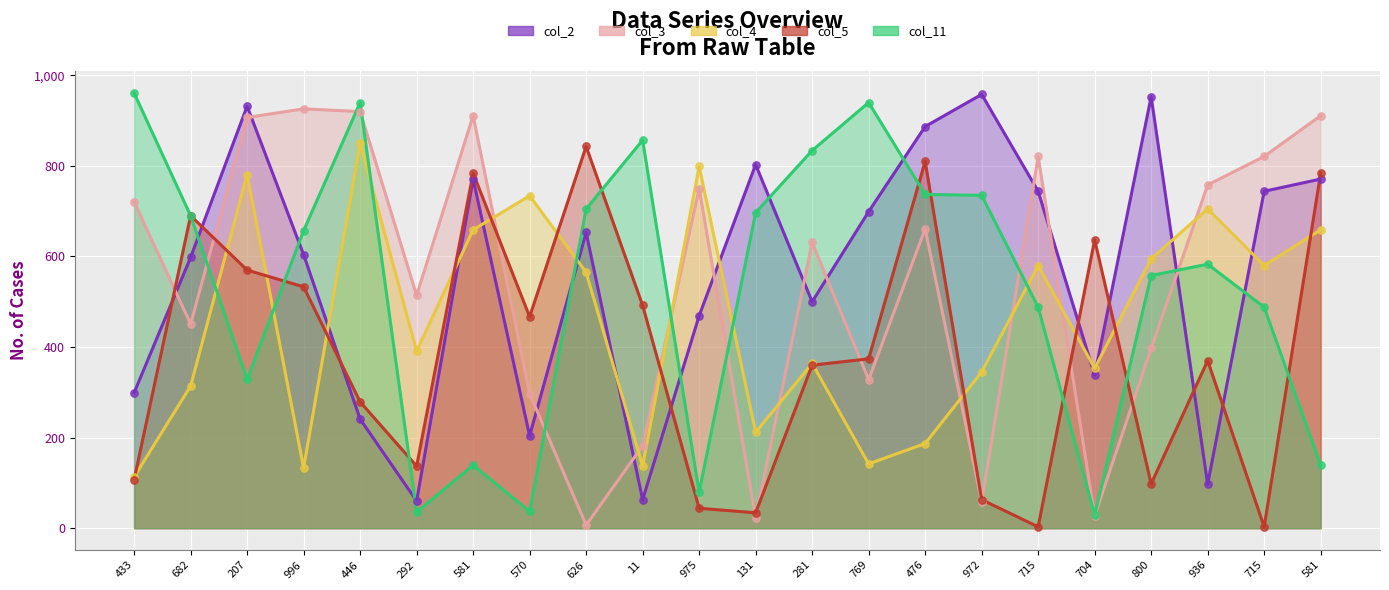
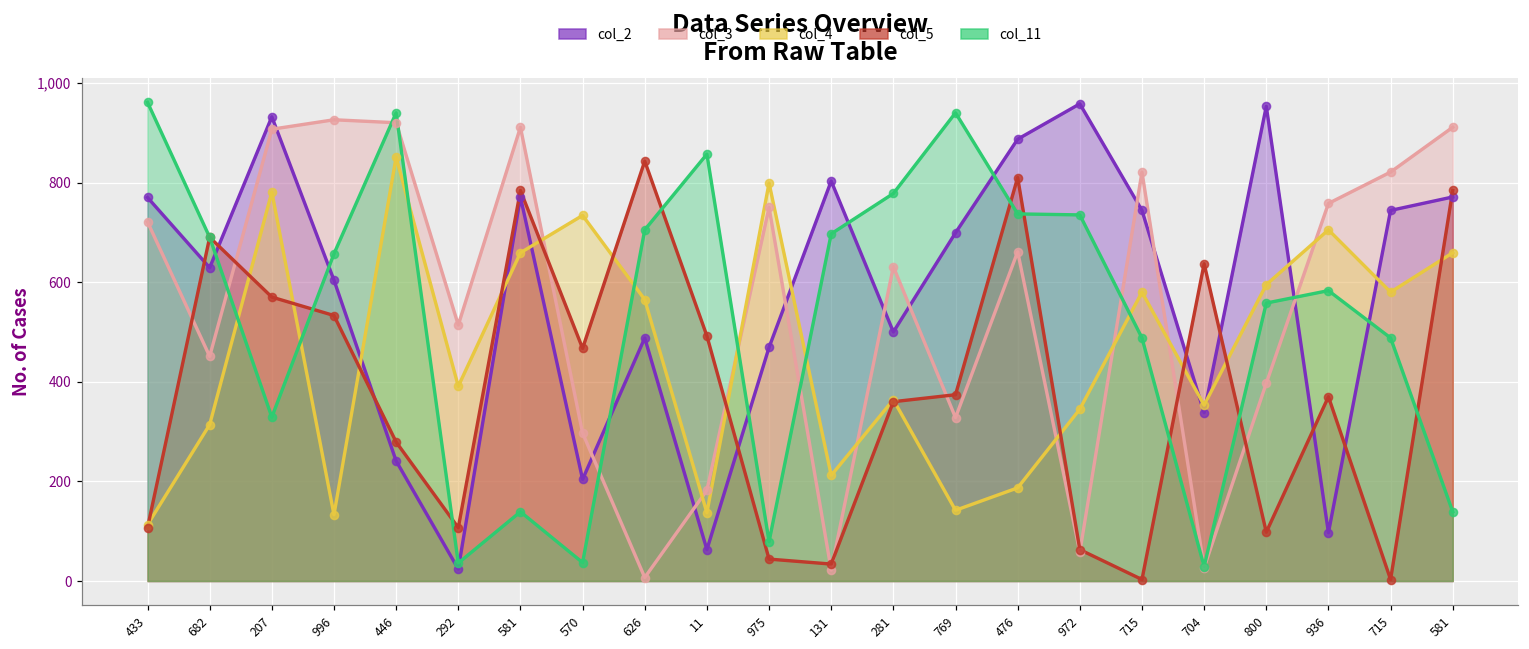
col_2, 433: 300 -> 770
col_2, 682: 600 -> 630
col_2, 292: 60 -> 20
col_5, 292: 140 -> 110
col_2, 626: 650 -> 490
col_11, 281: 830 -> 780
